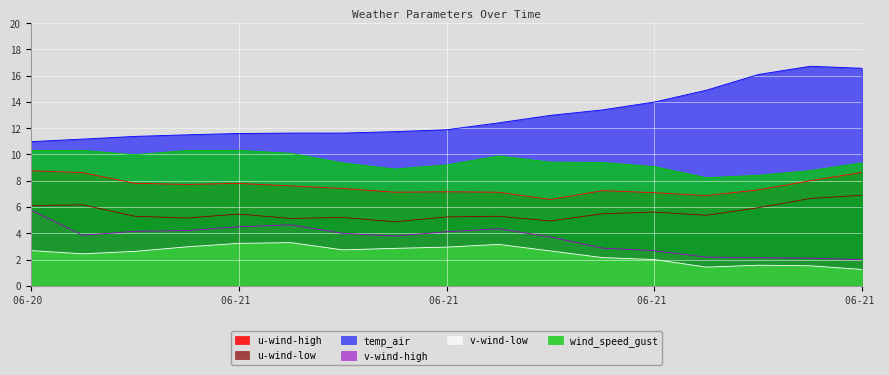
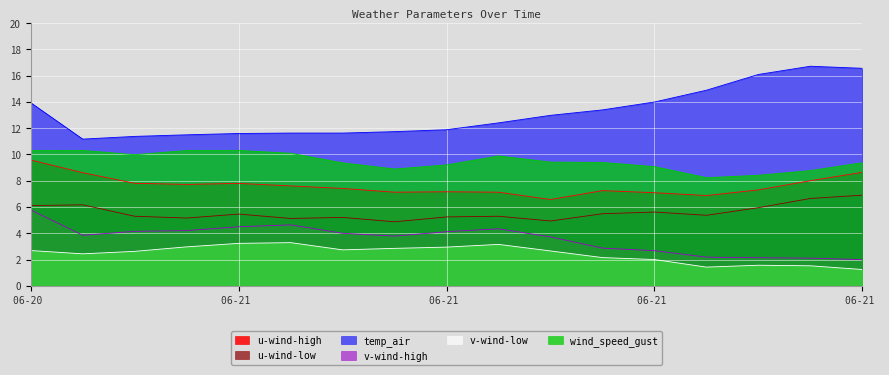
u-wind-high, 06-20: 8.8 -> 9.6
temp_air, 06-20: 11.0 -> 13.9
